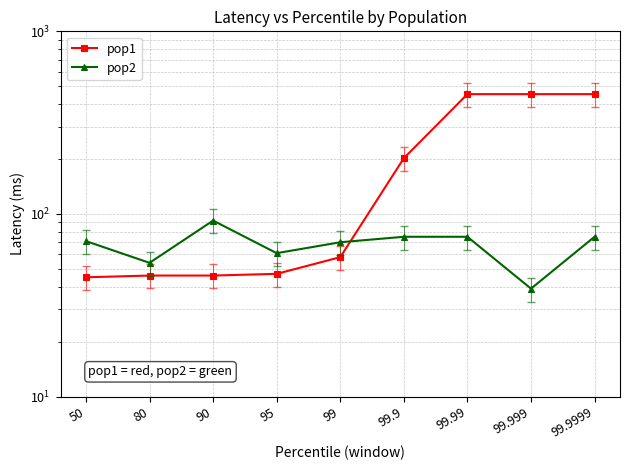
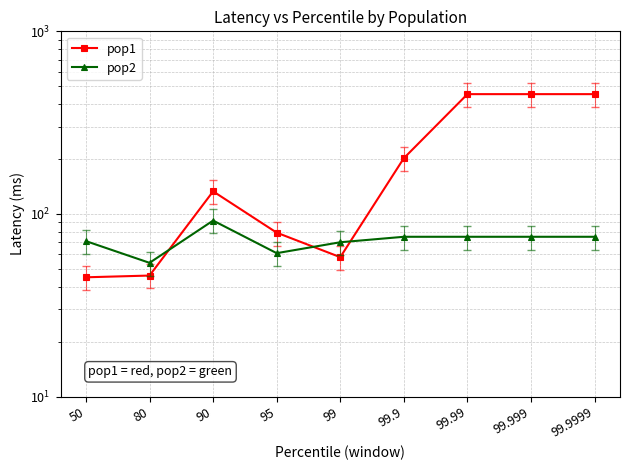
pop1, 90: 46 -> 130
pop1, 95: 47 -> 79
pop2, 99.999: 39 -> 75
